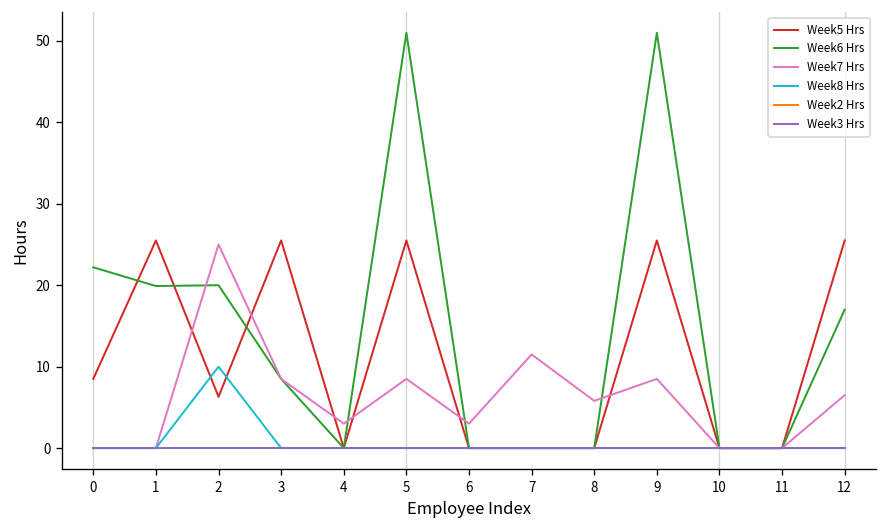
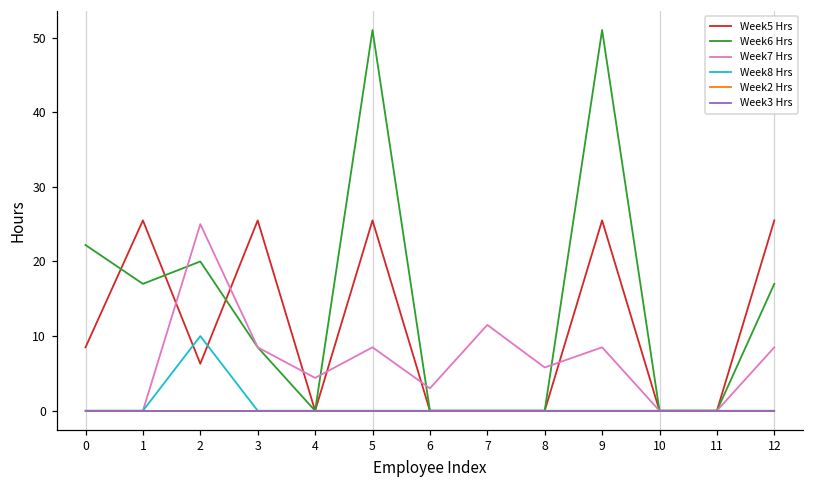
Week6 Hrs, 1: 20 -> 17
Week7 Hrs, 4: 3 -> 4
Week7 Hrs, 12: 7 -> 9
